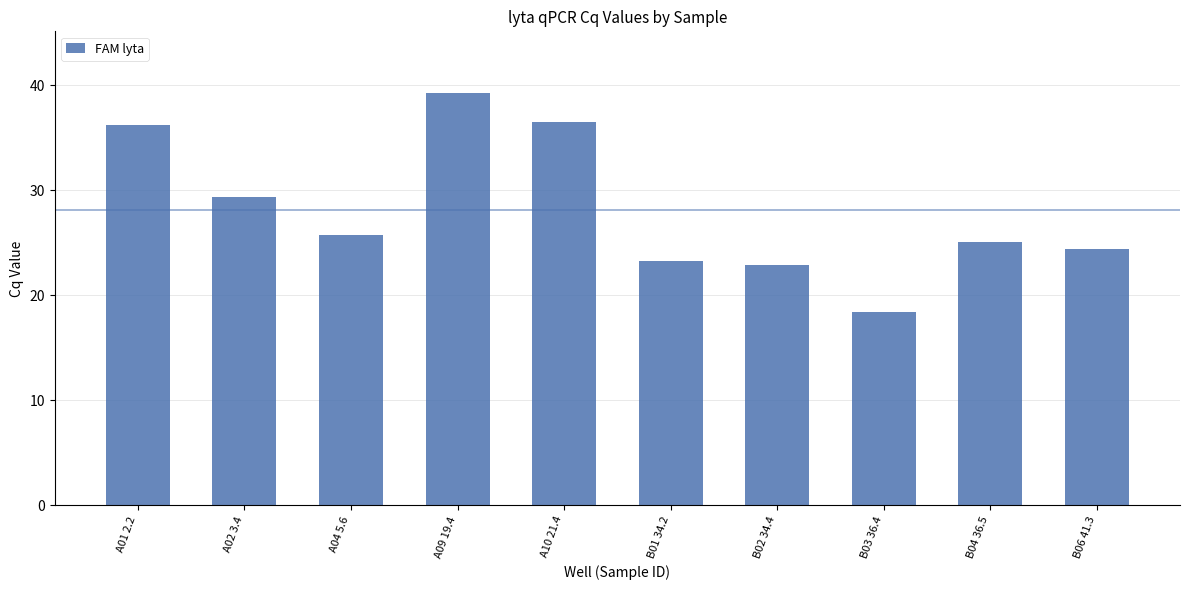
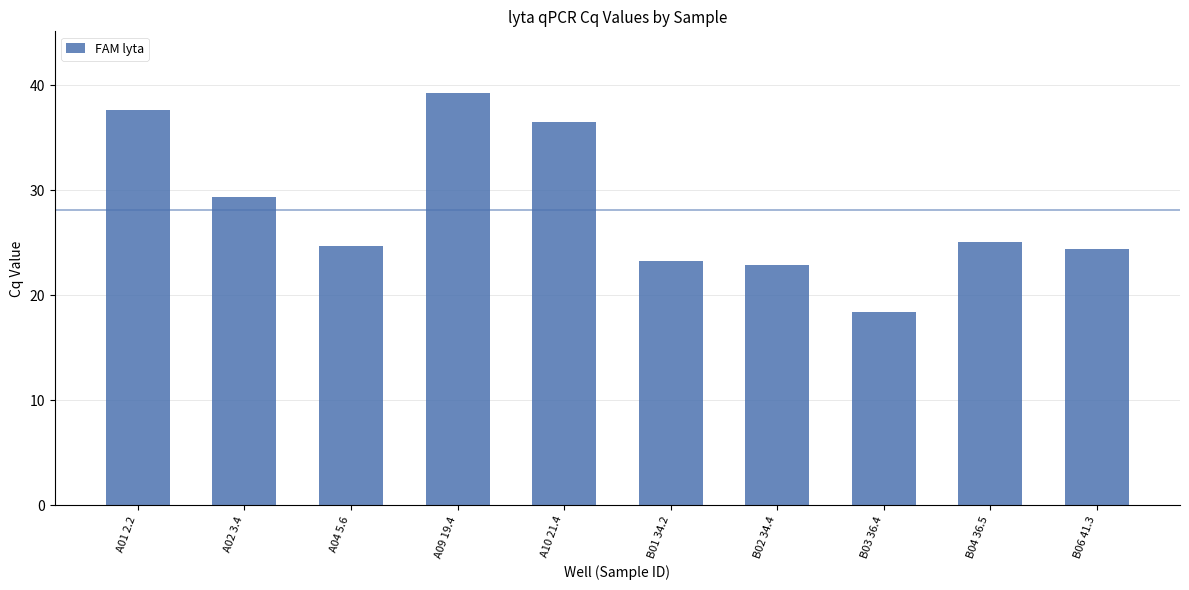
A01 2.2: 36.2 -> 37.6
A04 5.6: 25.7 -> 24.7
